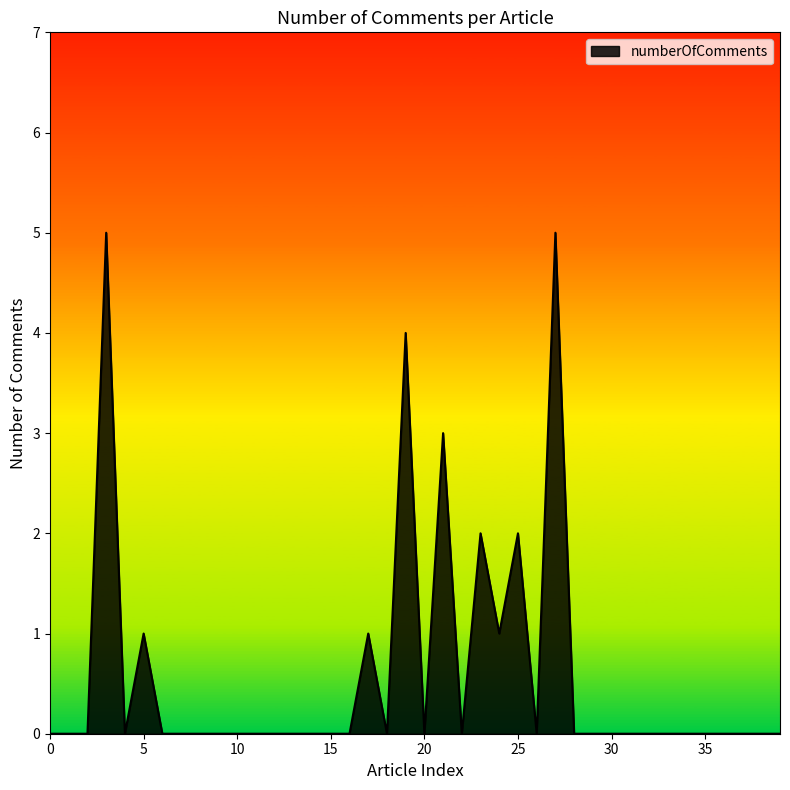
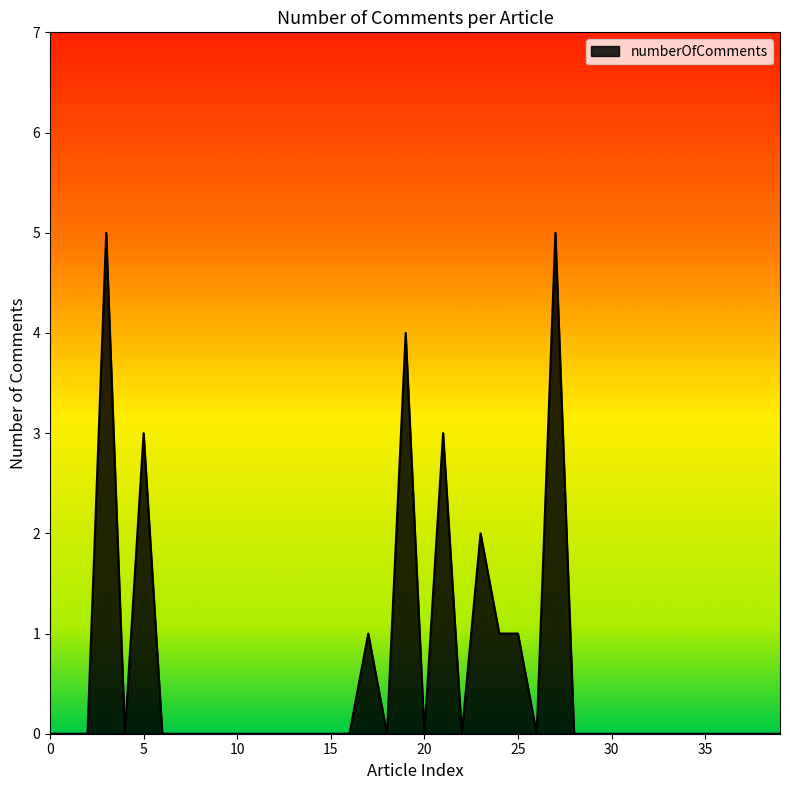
5: 1 -> 3
25: 2 -> 1
